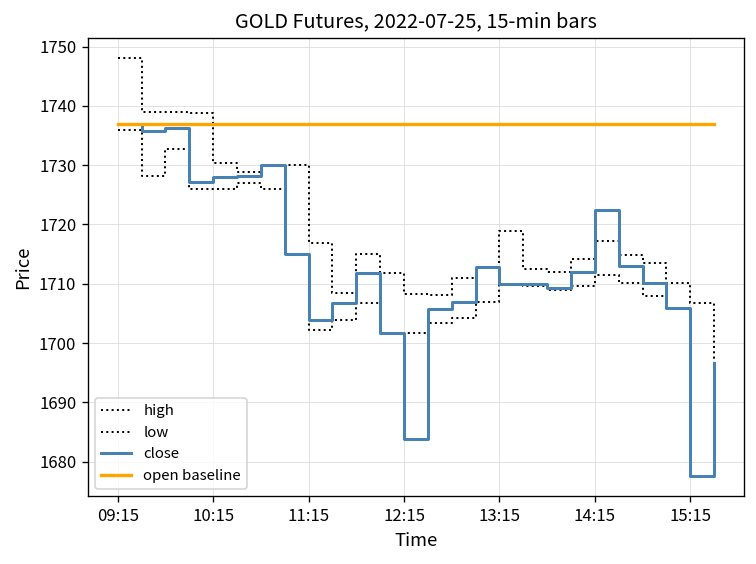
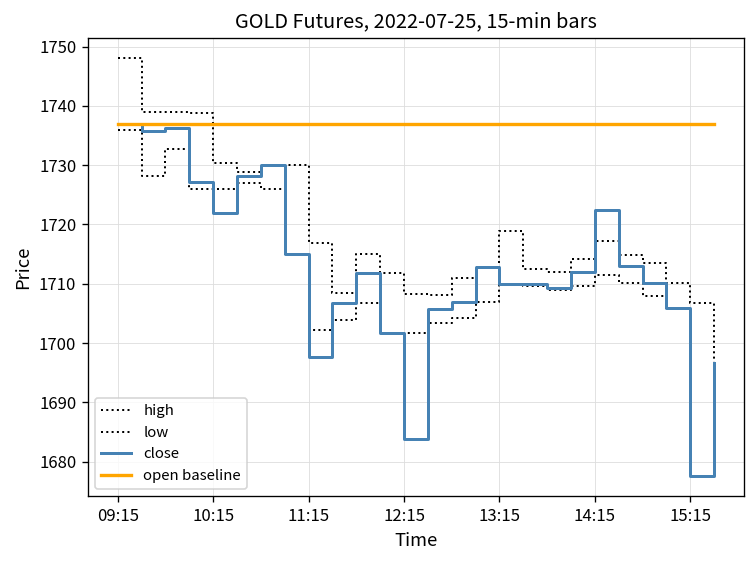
close, 10:15: 1728 -> 1722
close, 11:15: 1704 -> 1698
